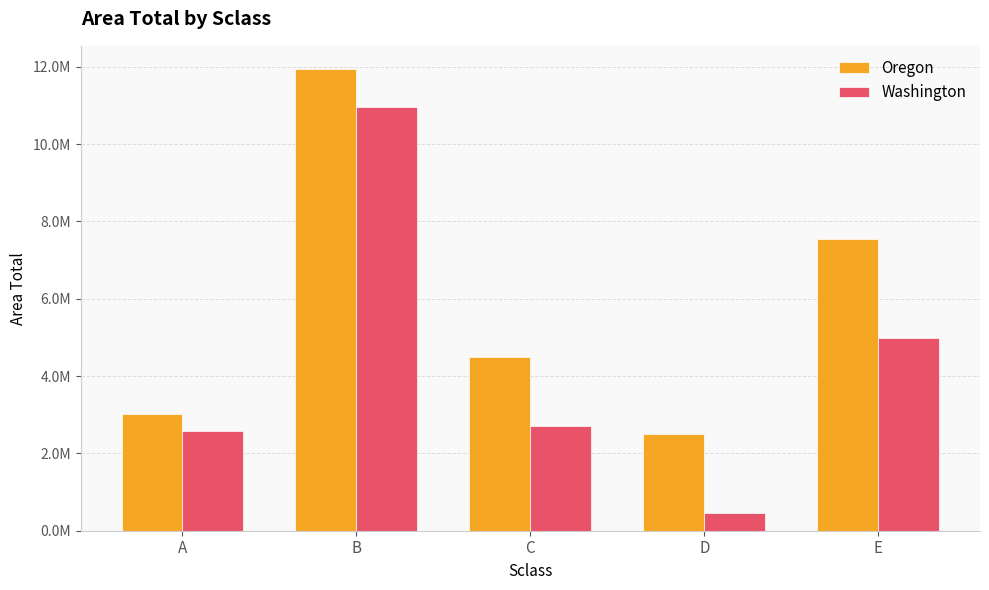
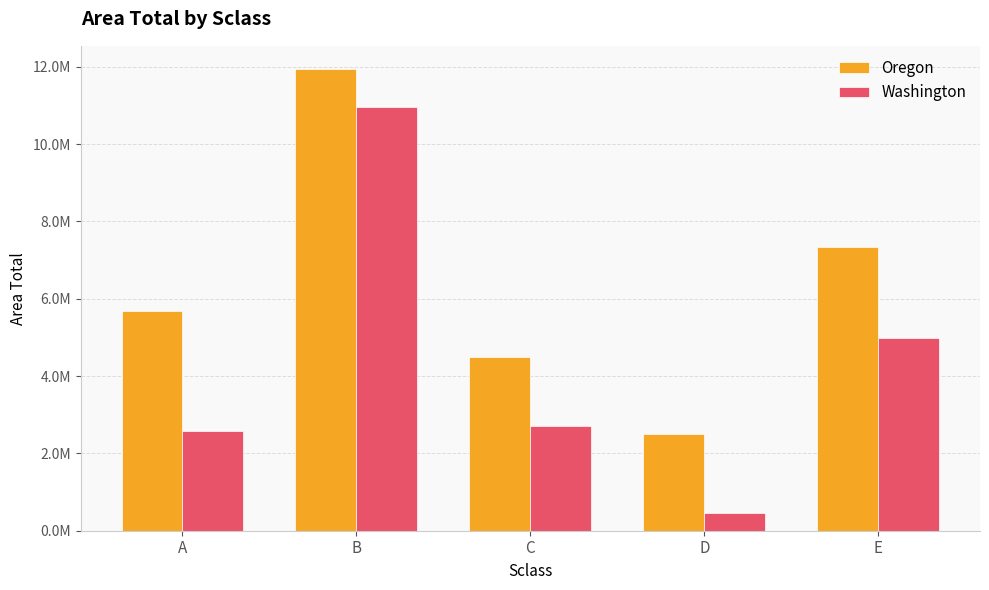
Oregon, A: 3000000 -> 5700000
Oregon, E: 7500000 -> 7300000
